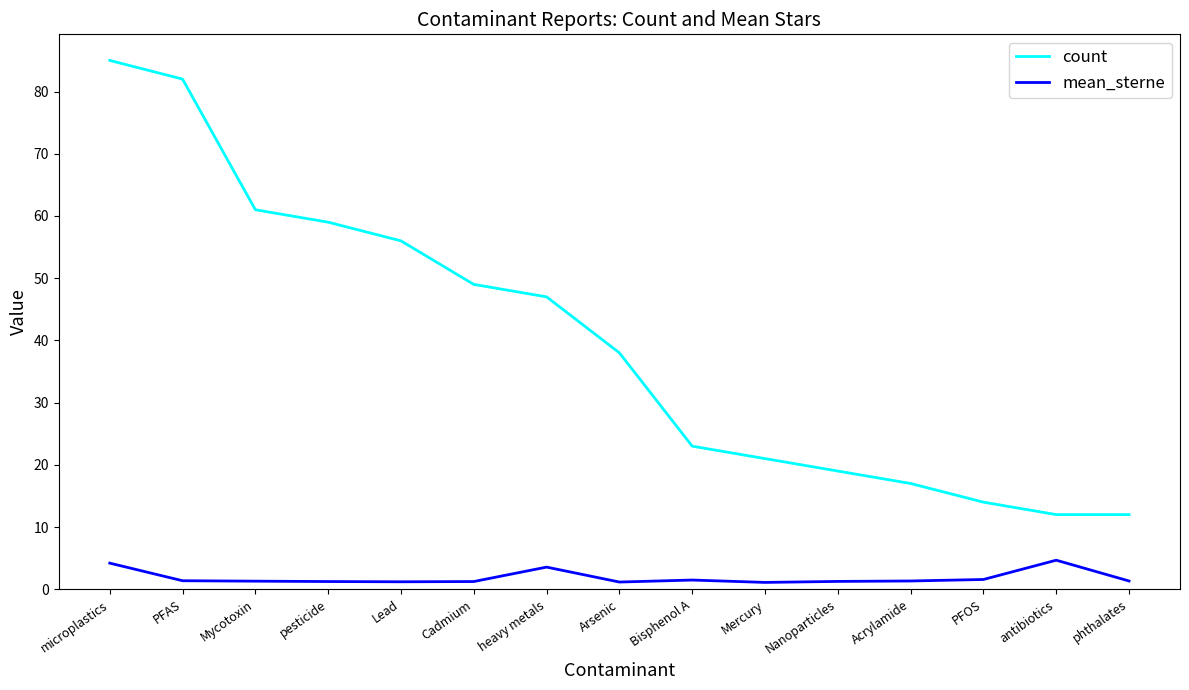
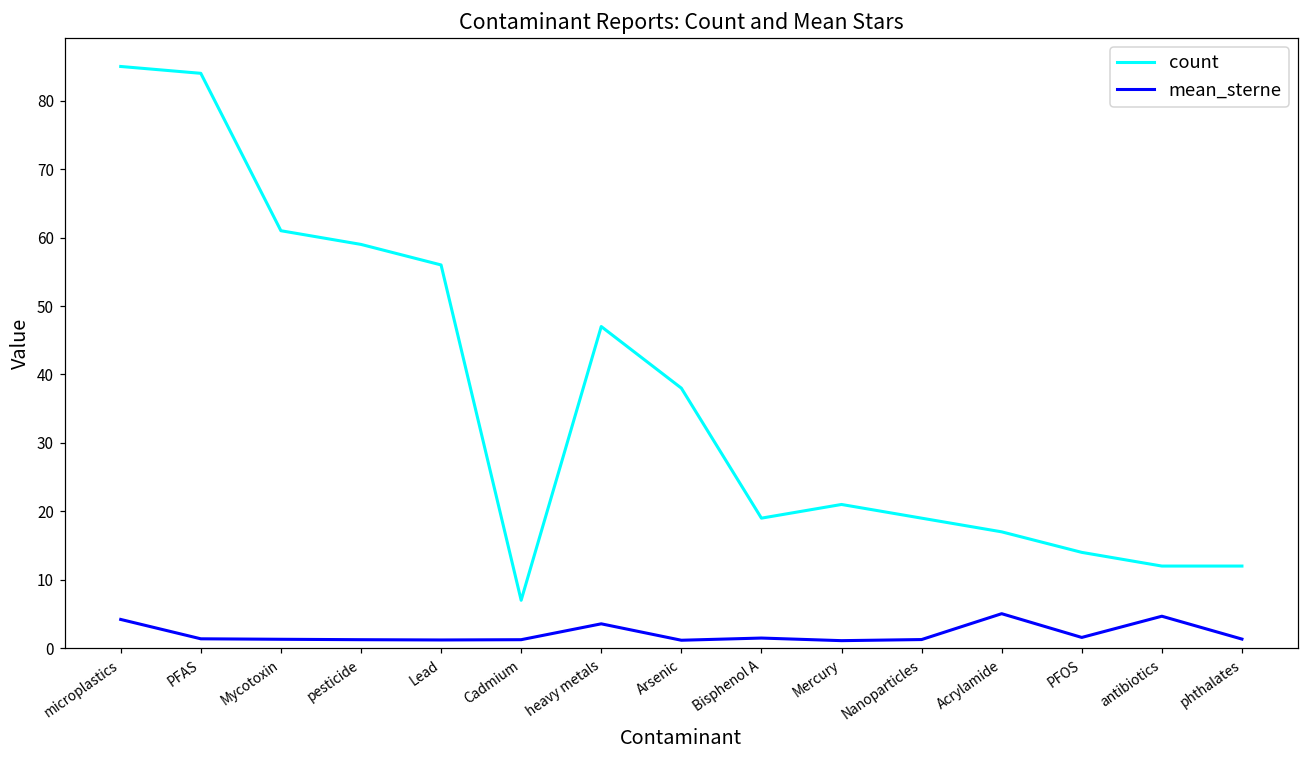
count, PFAS: 82 -> 84
count, Cadmium: 49 -> 7
count, Bisphenol A: 23 -> 19
mean_sterne, Acrylamide: 1 -> 5
